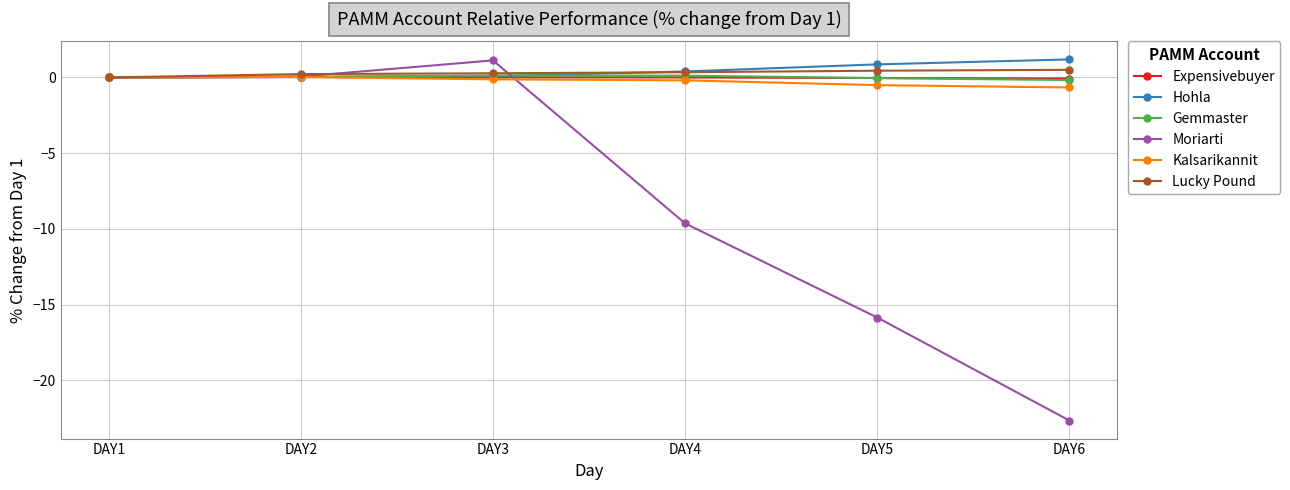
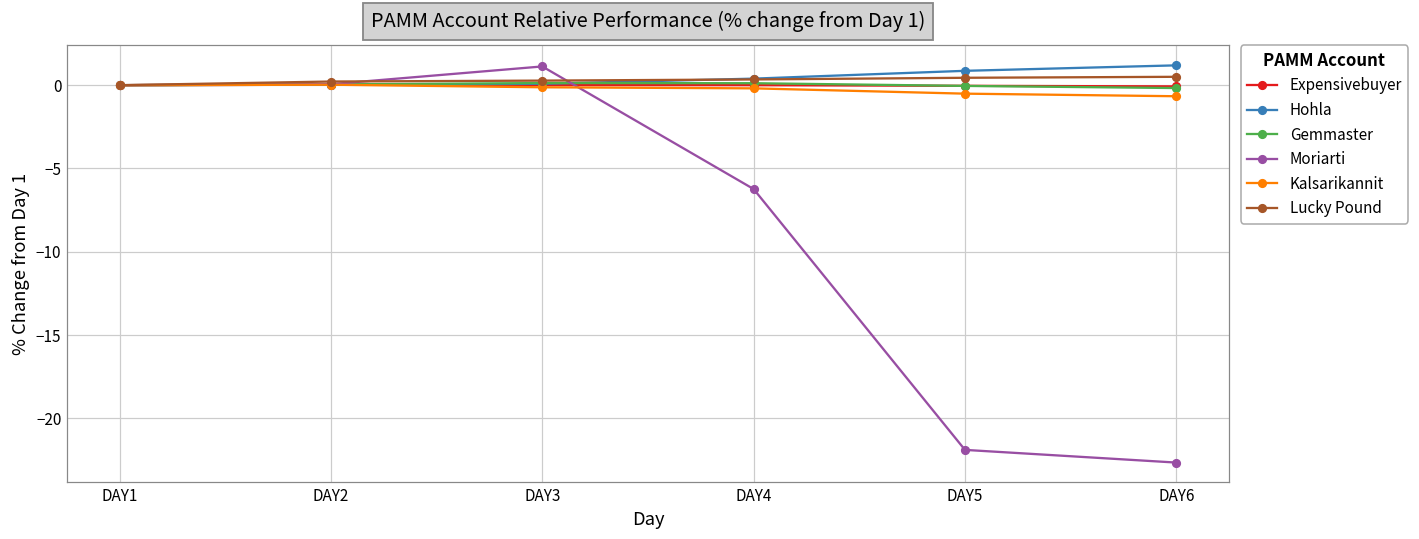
Moriarti, DAY4: -9.6 -> -6.2
Moriarti, DAY5: -15.9 -> -21.9
